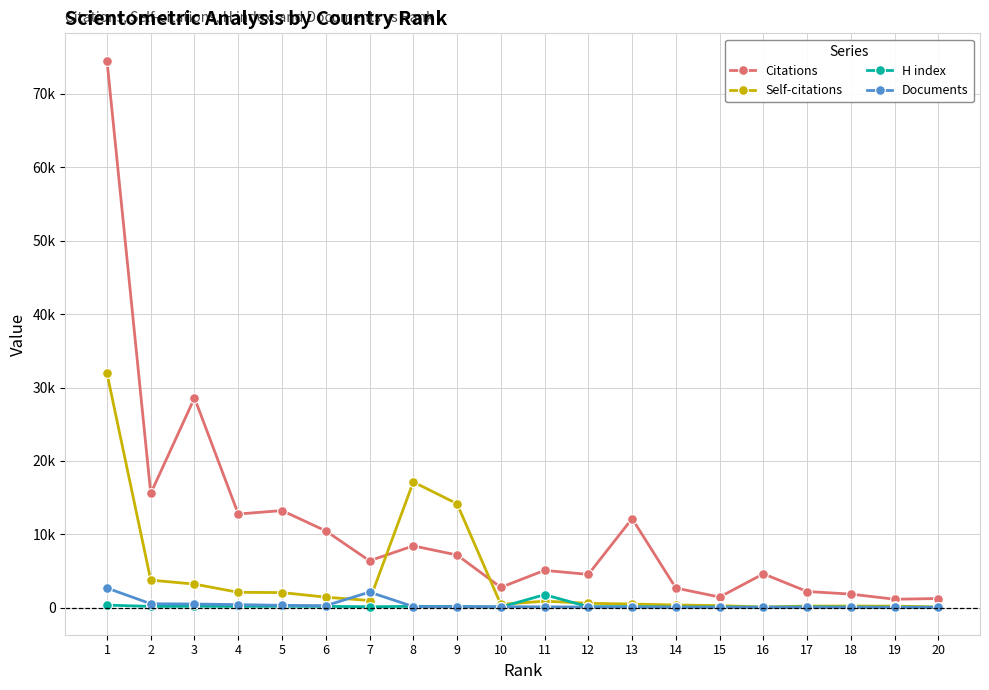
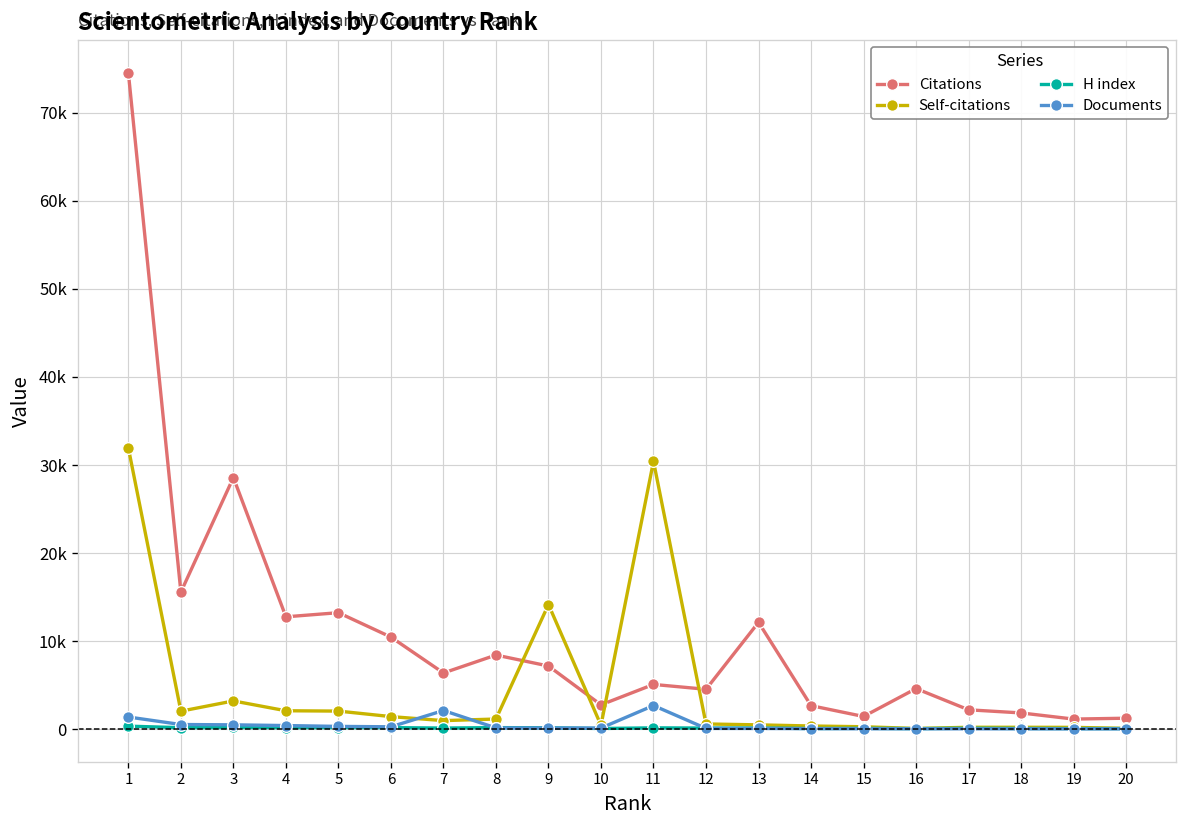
Documents, 1: 3000 -> 1000
Self-citations, 2: 4000 -> 2000
Self-citations, 8: 17000 -> 1000
Self-citations, 11: 1000 -> 30000
H index, 11: 2000 -> 0
Documents, 11: 0 -> 3000
